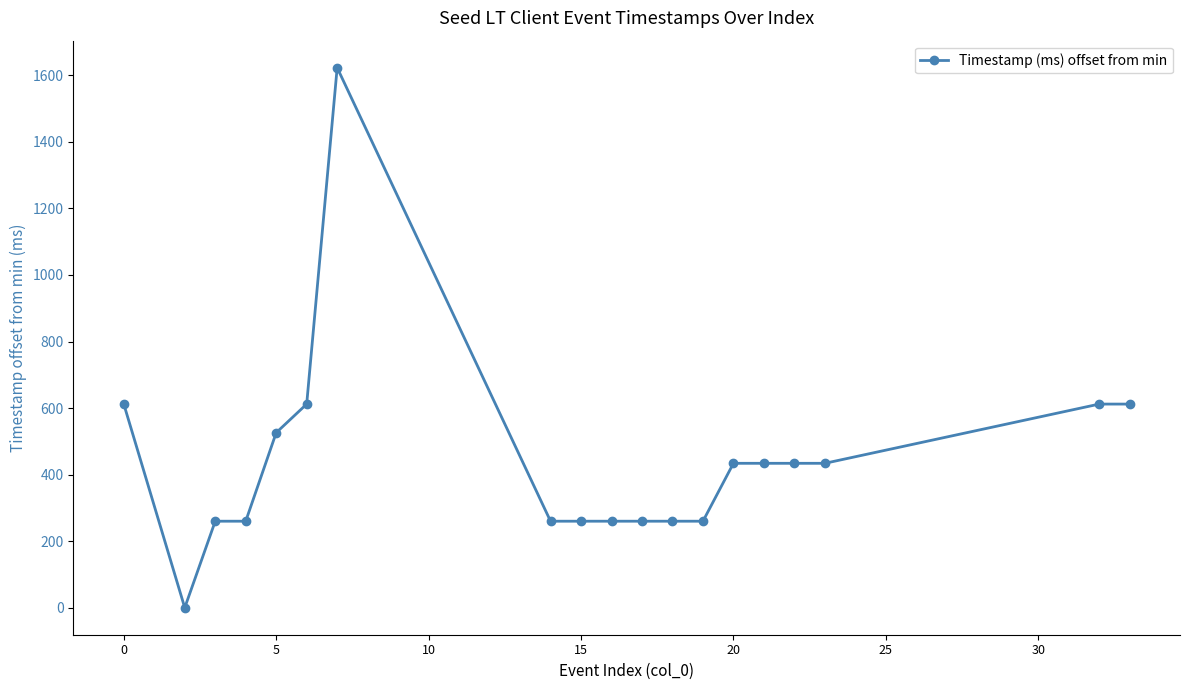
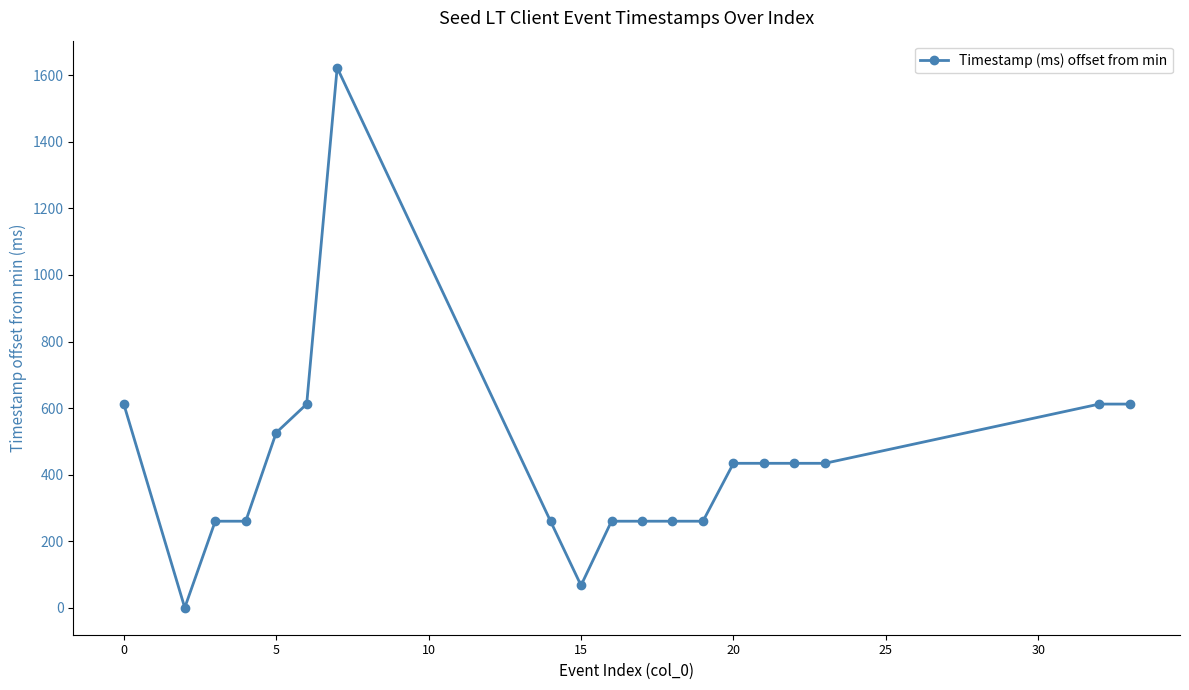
15: 260 -> 70
